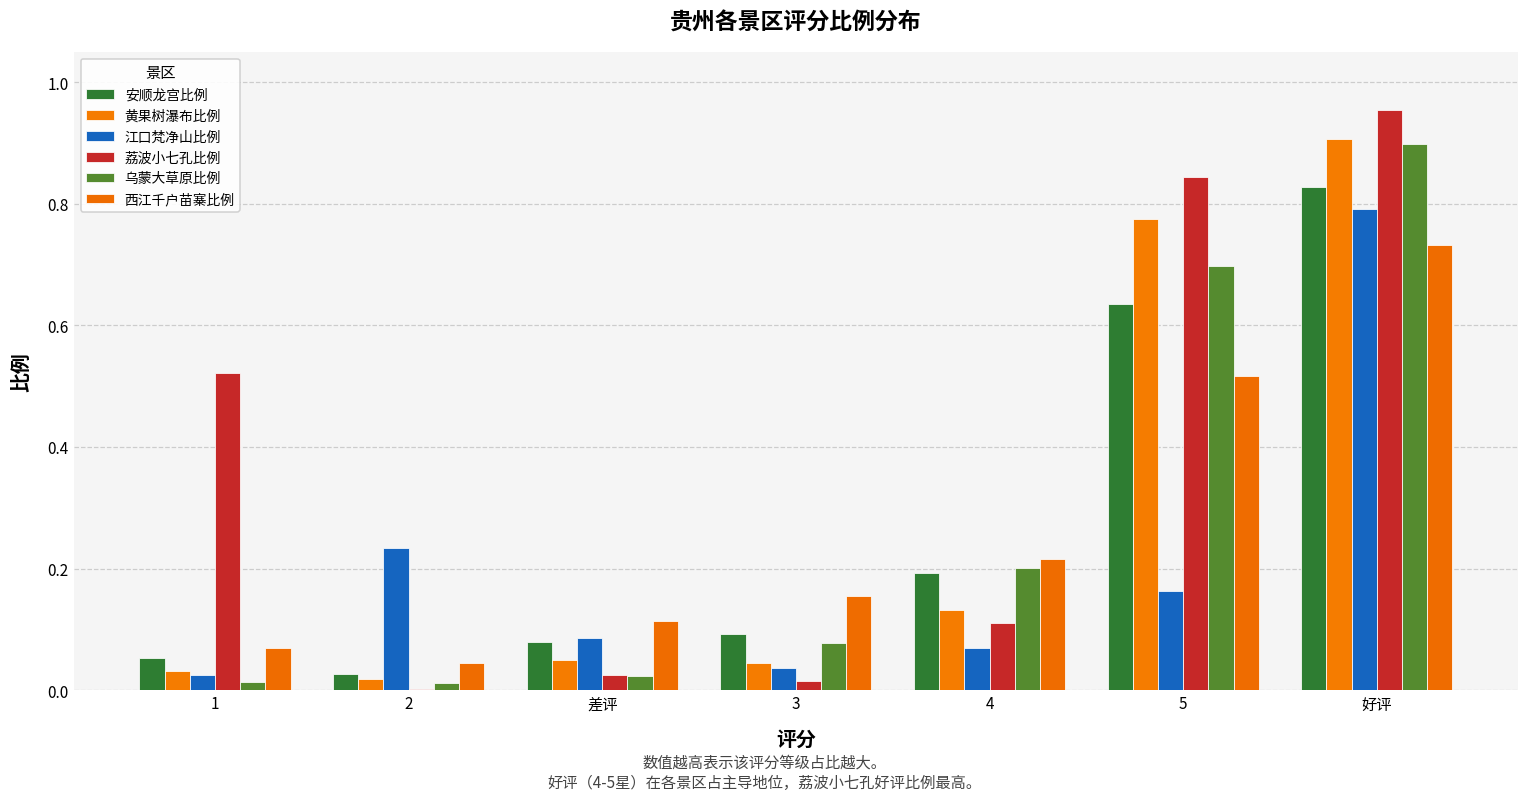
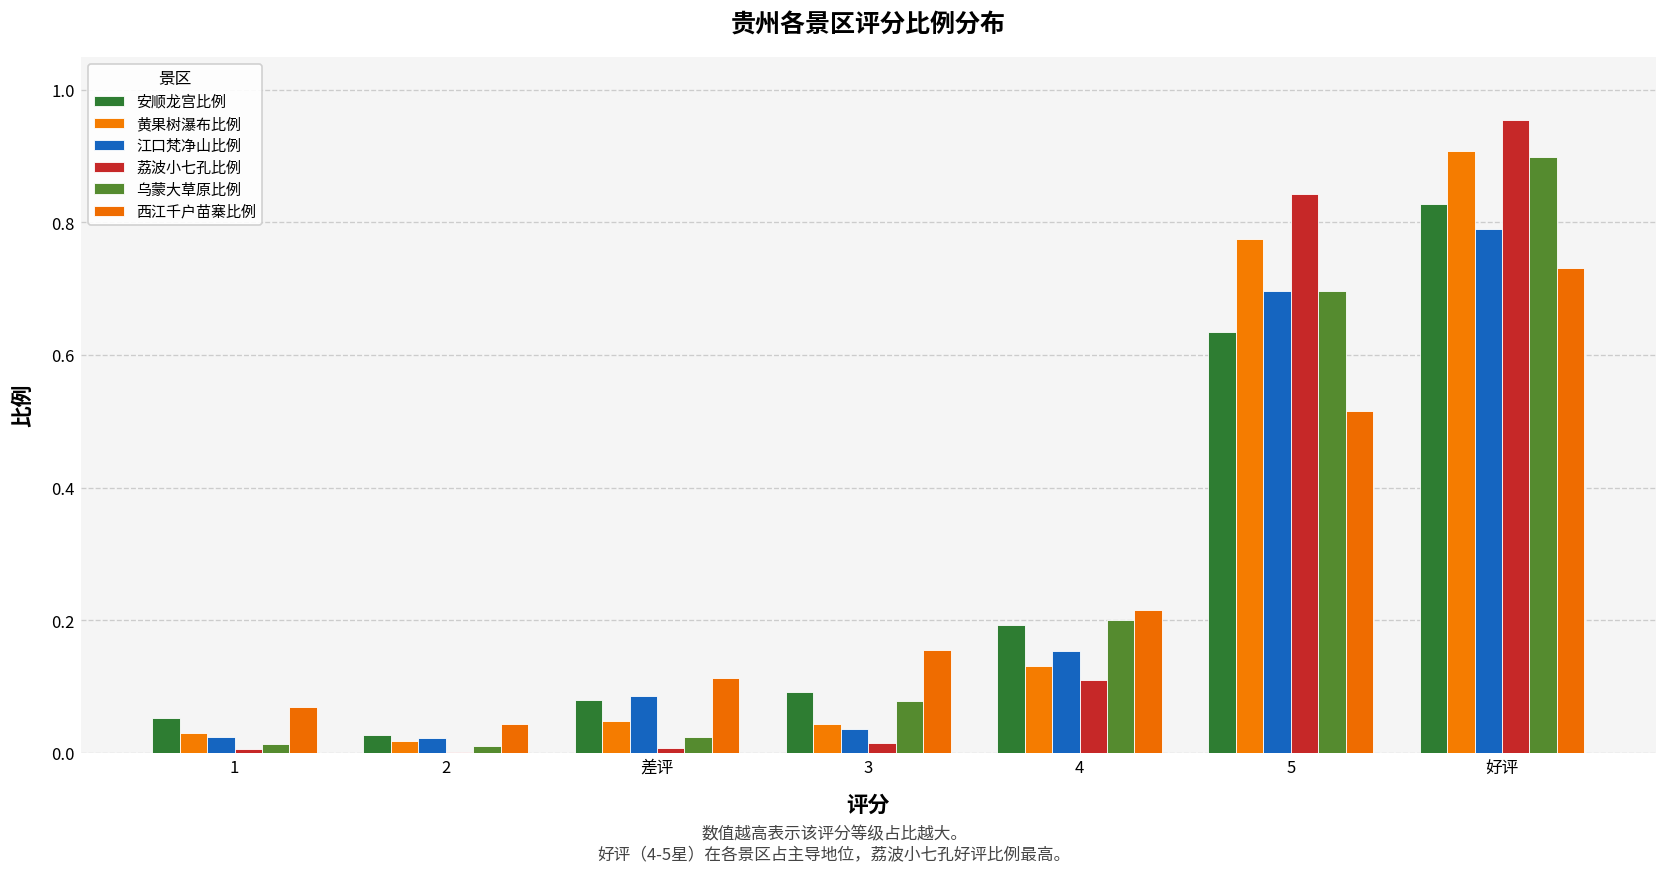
荔波小七孔比例, 1: 0.52 -> 0.01
江口梵净山比例, 2: 0.23 -> 0.02
荔波小七孔比例, 差评: 0.02 -> 0.01
江口梵净山比例, 4: 0.07 -> 0.15
江口梵净山比例, 5: 0.16 -> 0.70
